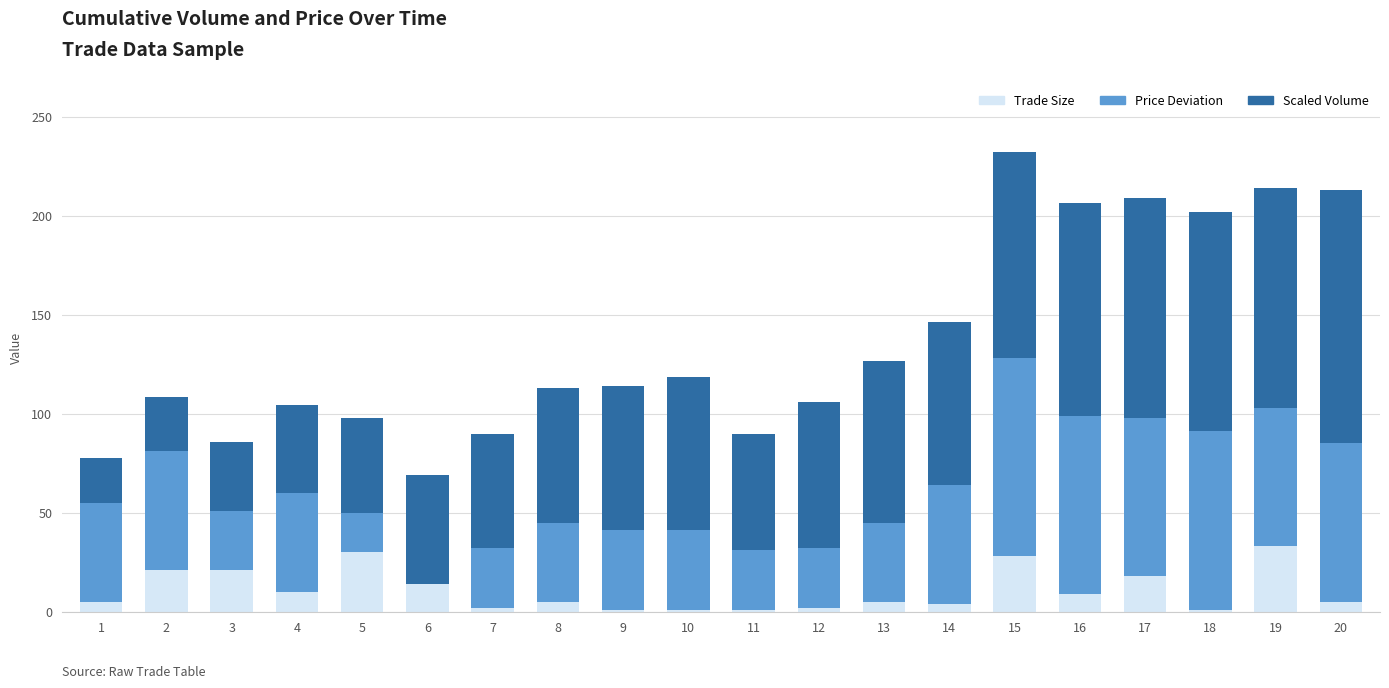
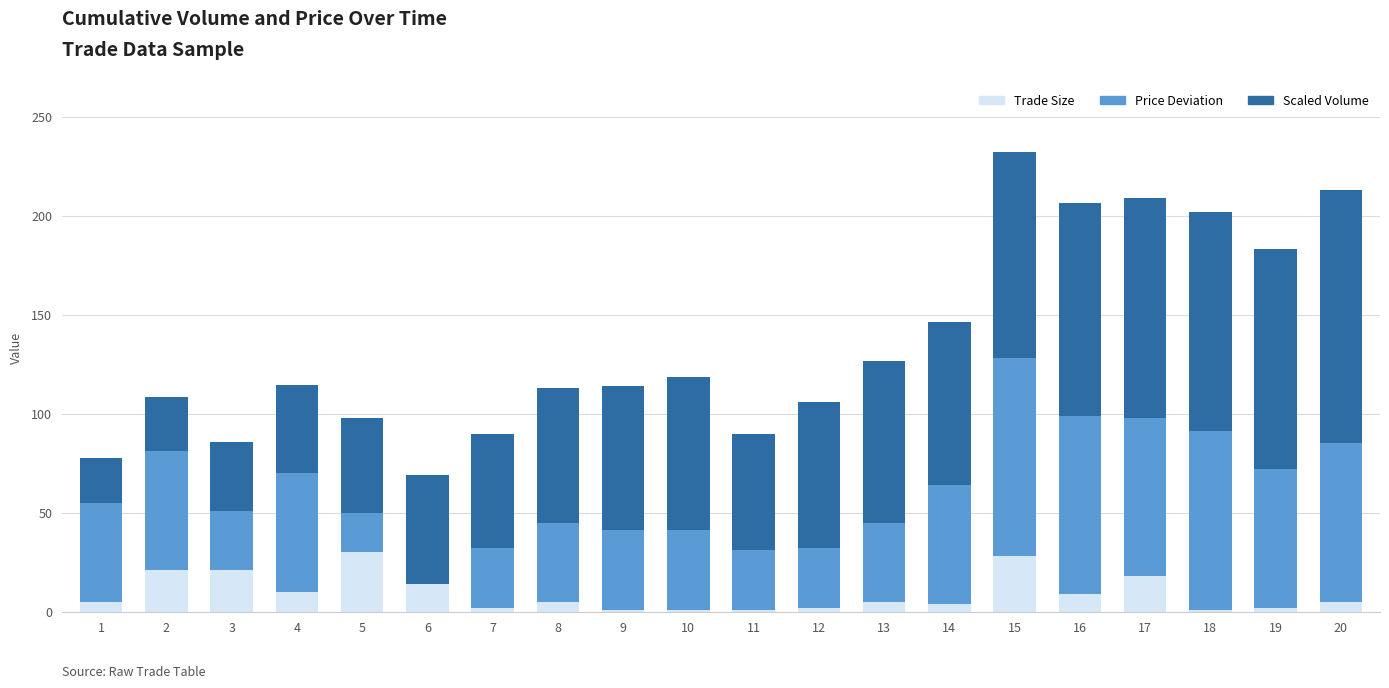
Price Deviation, 4: 50 -> 60
Trade Size, 19: 33 -> 2
